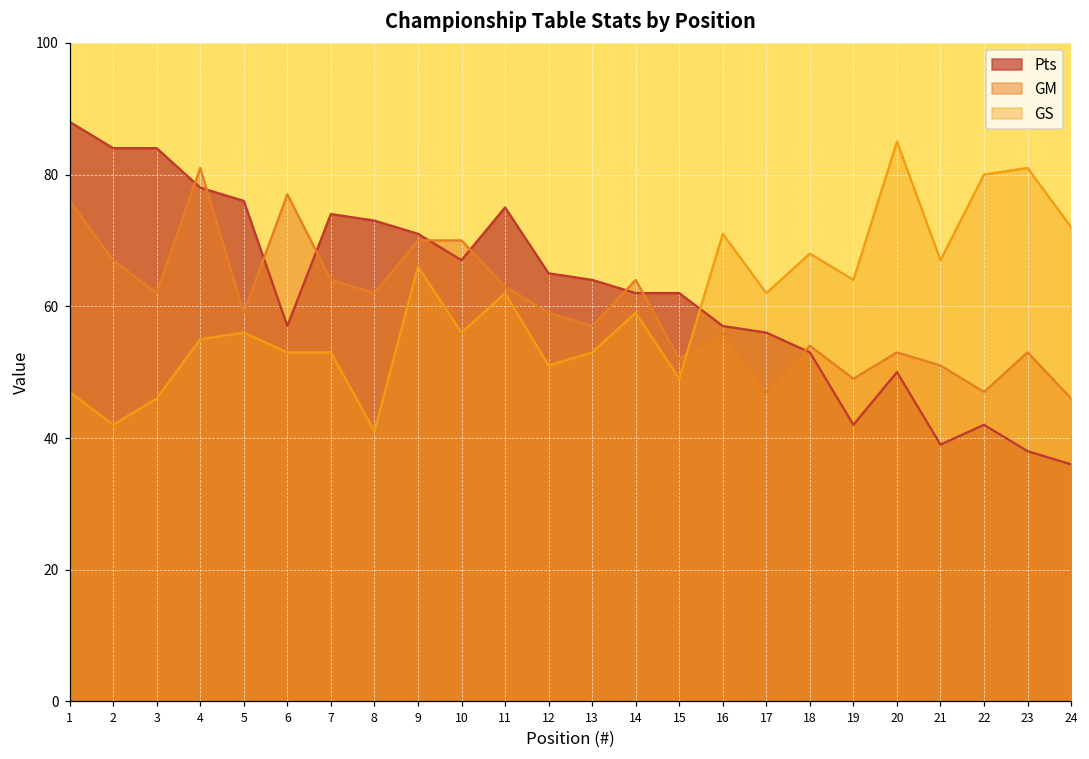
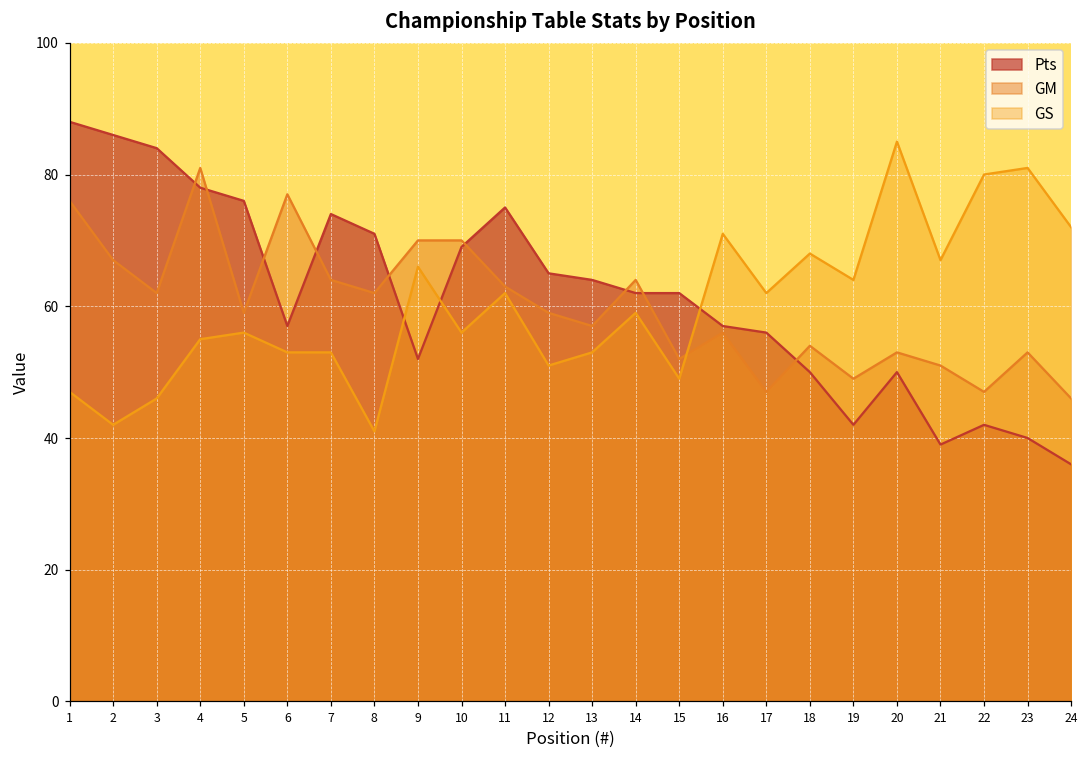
Pts, 2: 84 -> 86
Pts, 8: 73 -> 71
Pts, 9: 71 -> 52
Pts, 10: 67 -> 69
Pts, 18: 53 -> 50
Pts, 23: 38 -> 40
